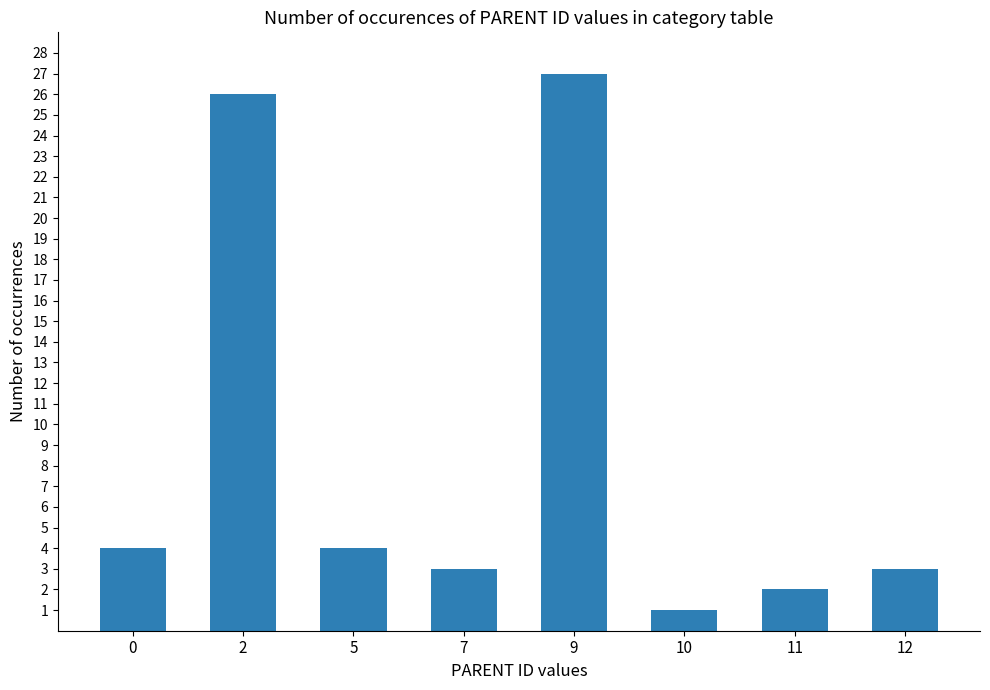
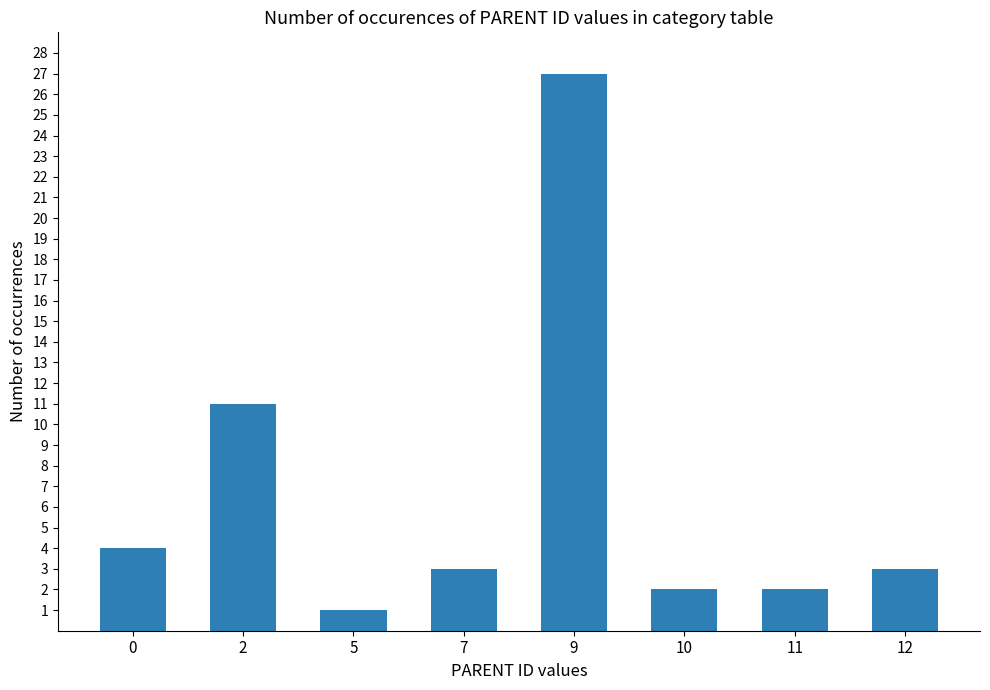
2: 26 -> 11
5: 4 -> 1
10: 1 -> 2
